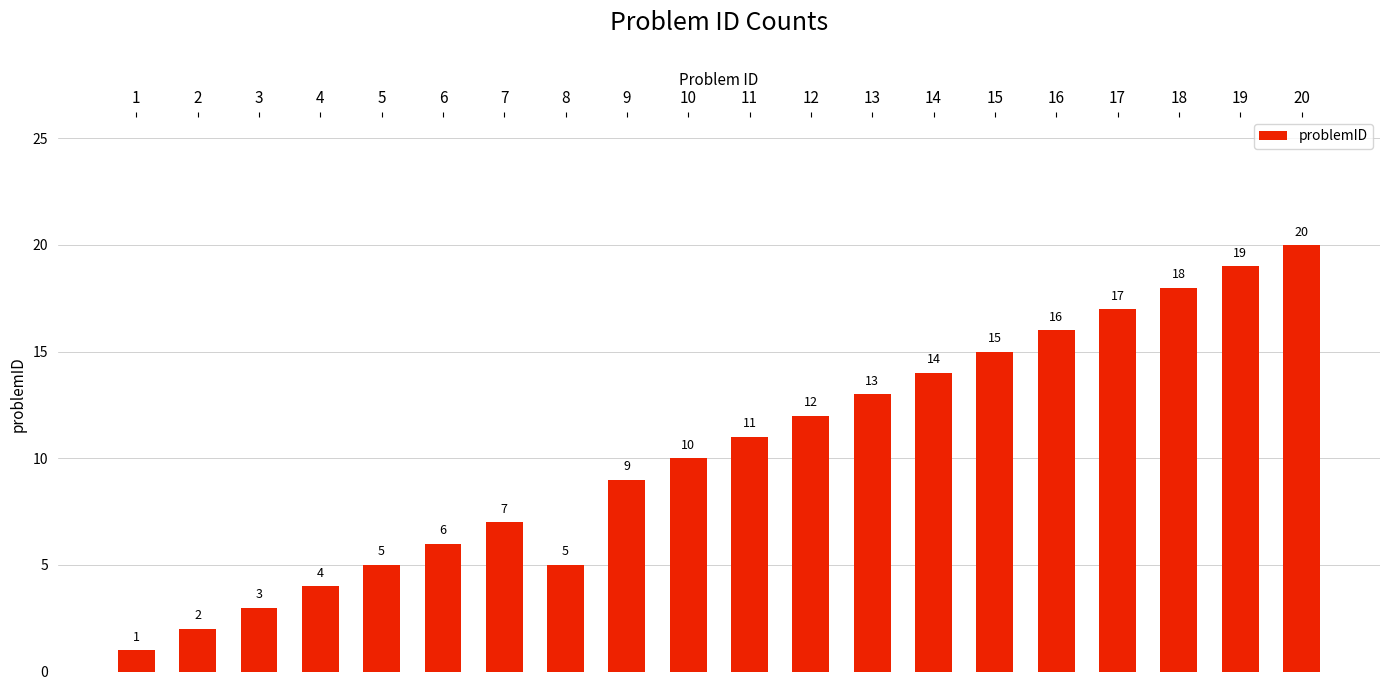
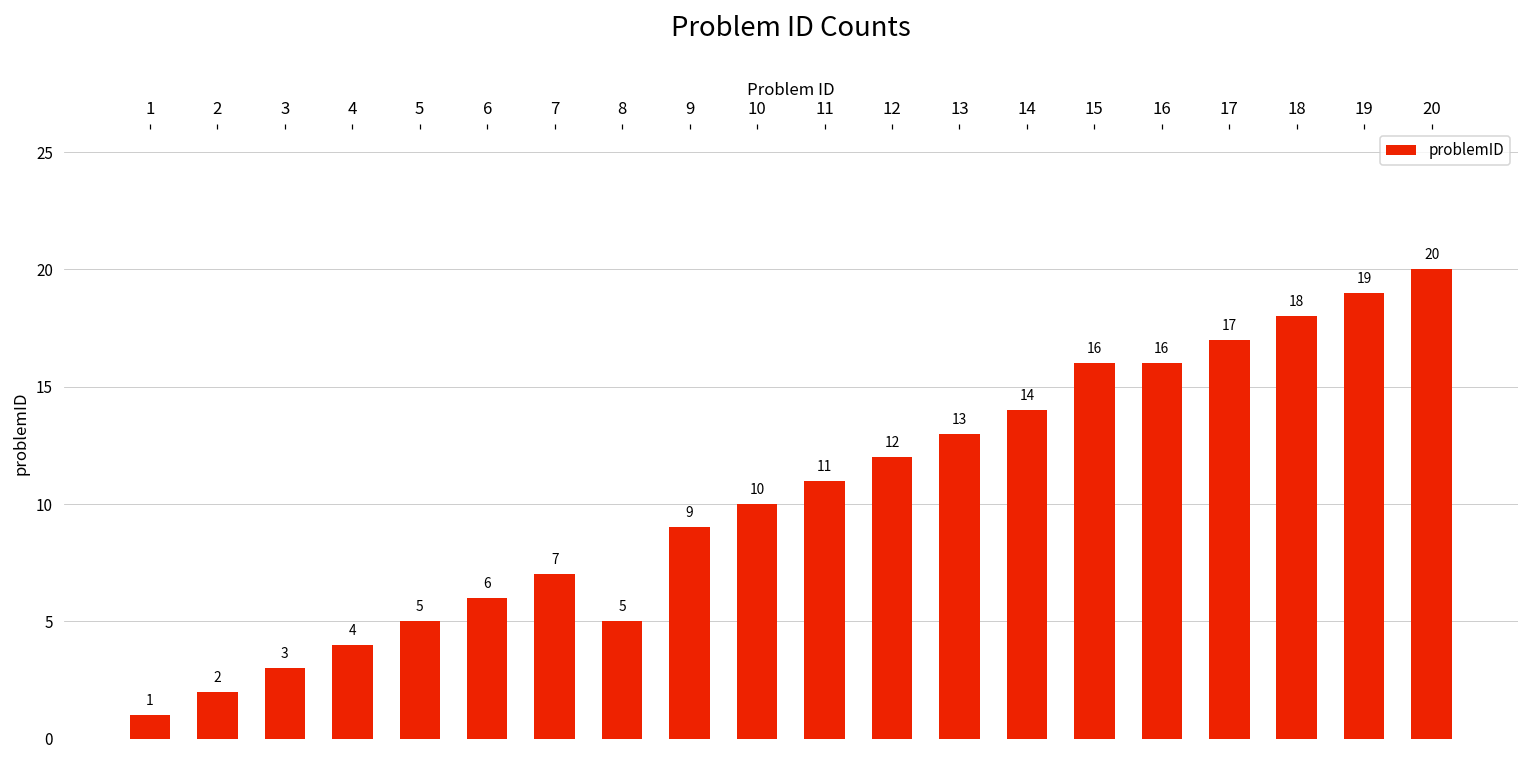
15: 15 -> 16
